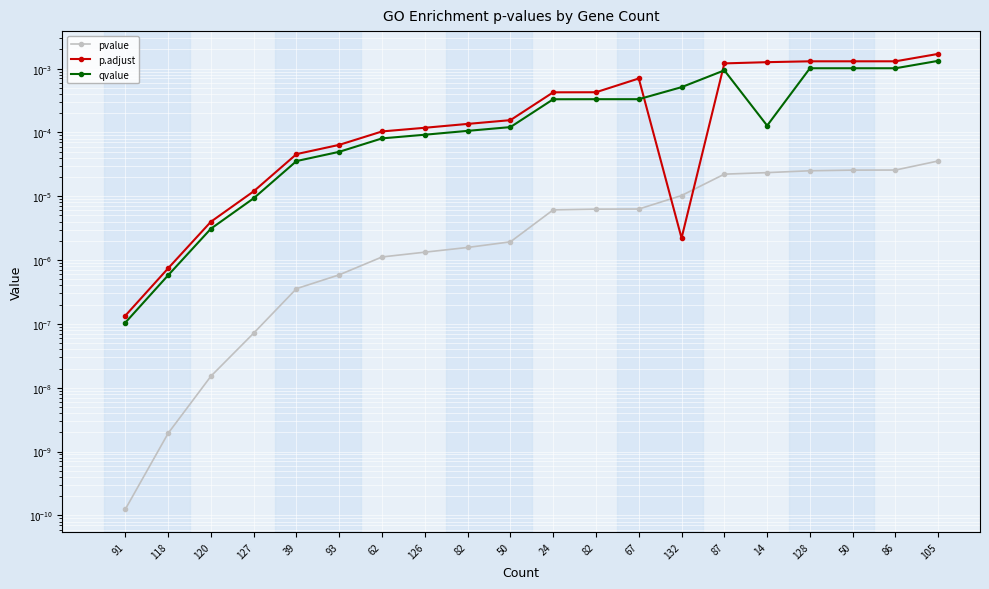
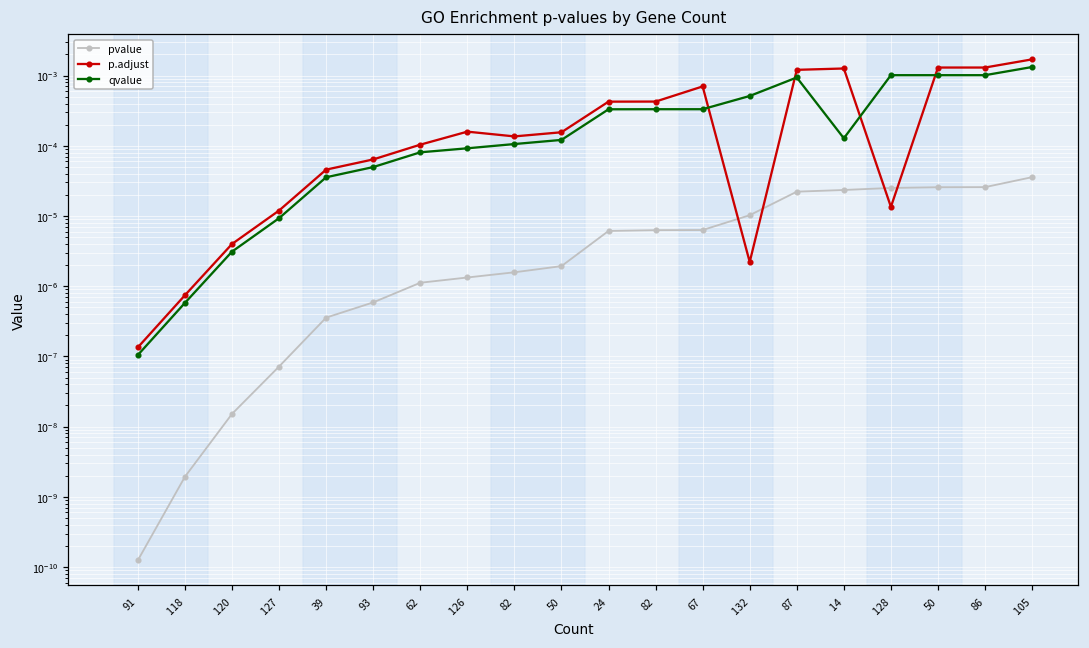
p.adjust, 126: 0.00012 -> 0.00016
p.adjust, 128: 0.0013 -> 0.000013
